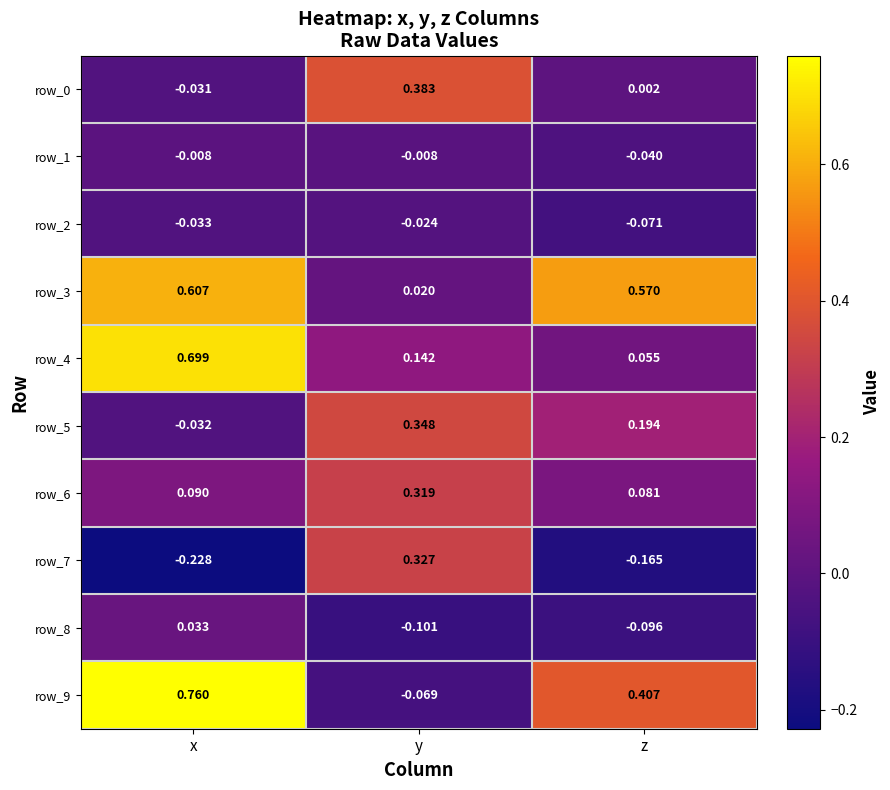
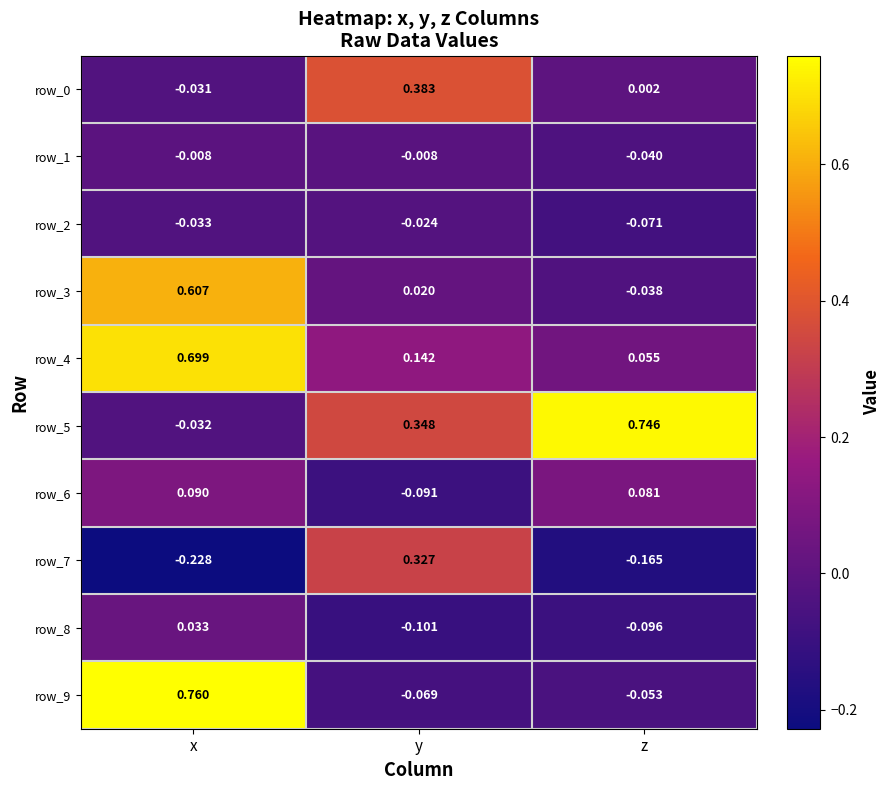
row_3, z: 0.570 -> -0.038
row_5, z: 0.194 -> 0.746
row_6, y: 0.319 -> -0.091
row_9, z: 0.407 -> -0.053
